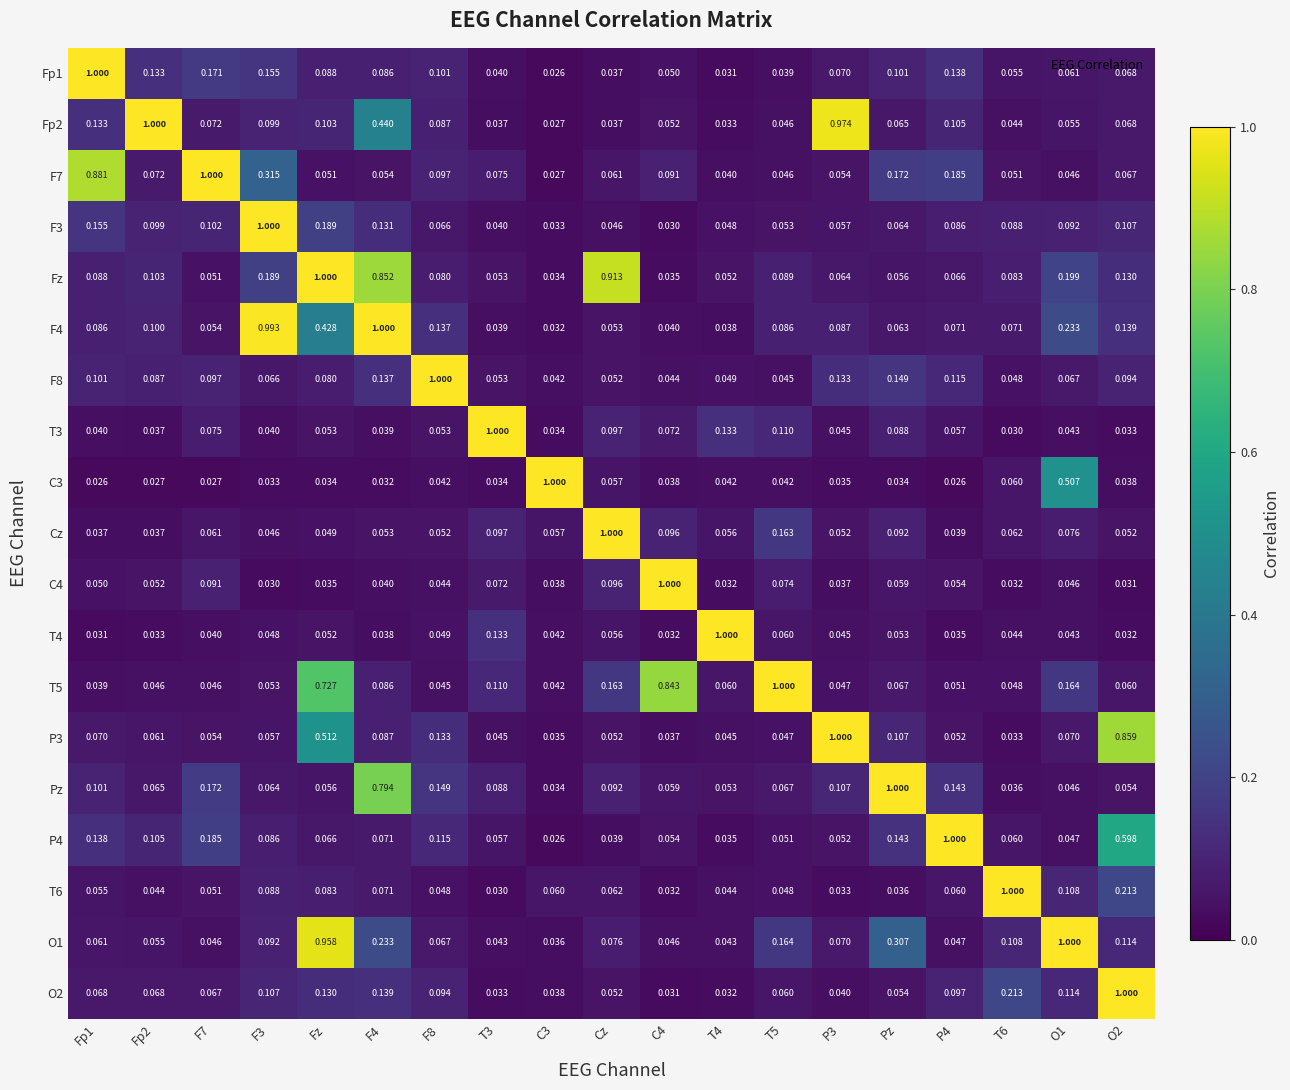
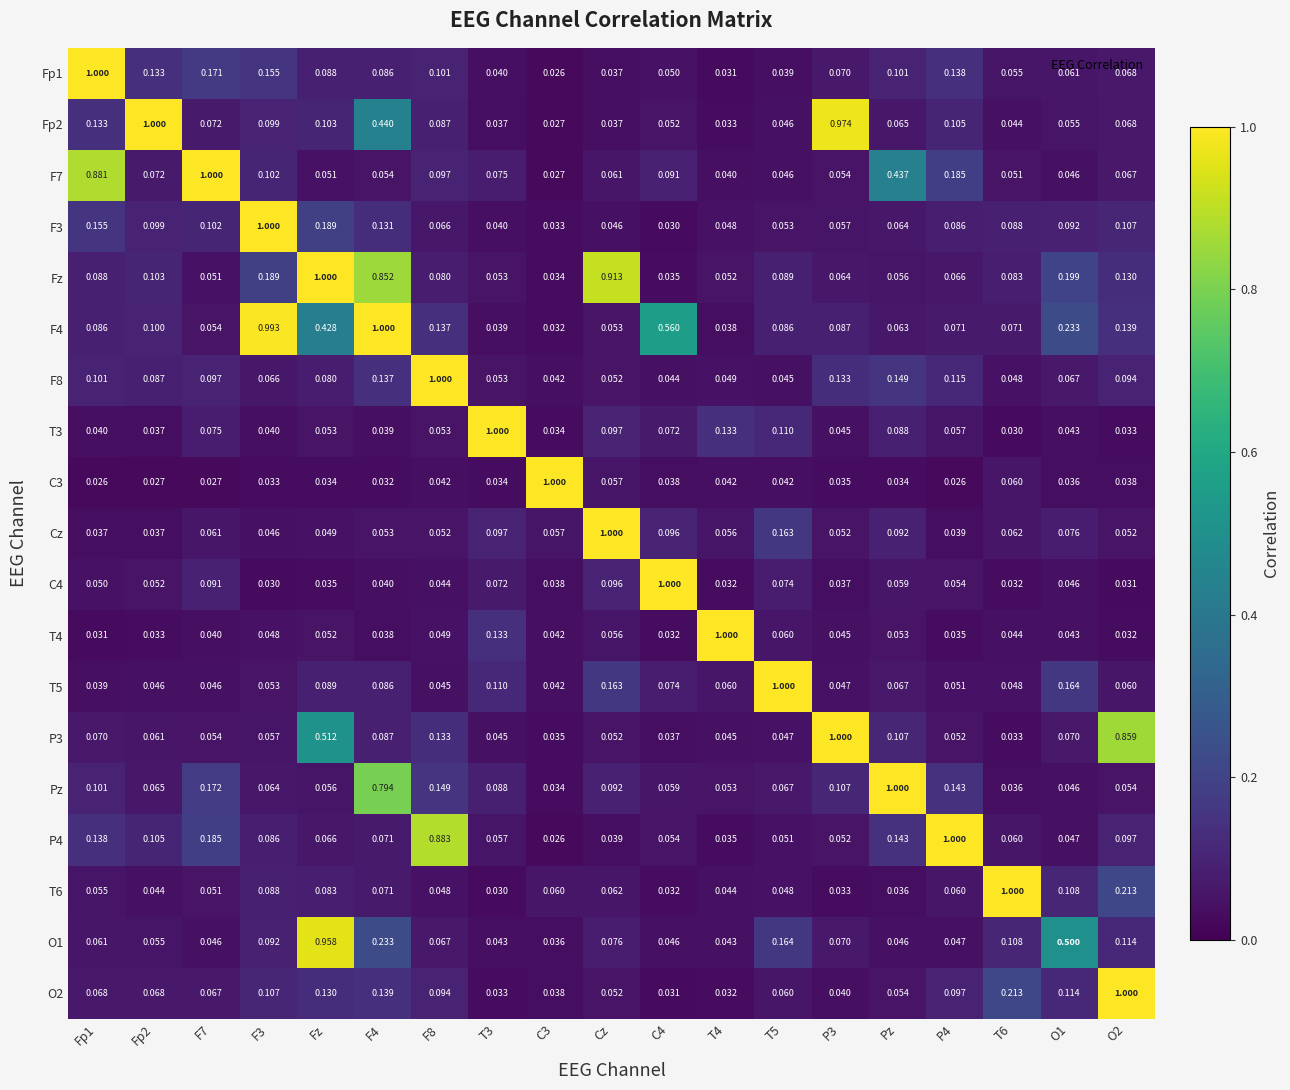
F7, F3: 0.315 -> 0.102
F7, Pz: 0.172 -> 0.437
F4, C4: 0.040 -> 0.560
C3, O1: 0.507 -> 0.036
T5, Fz: 0.727 -> 0.089
T5, C4: 0.843 -> 0.074
P4, F8: 0.115 -> 0.883
P4, O2: 0.598 -> 0.097
O1, Pz: 0.307 -> 0.046
O1, O1: 1.000 -> 0.500
